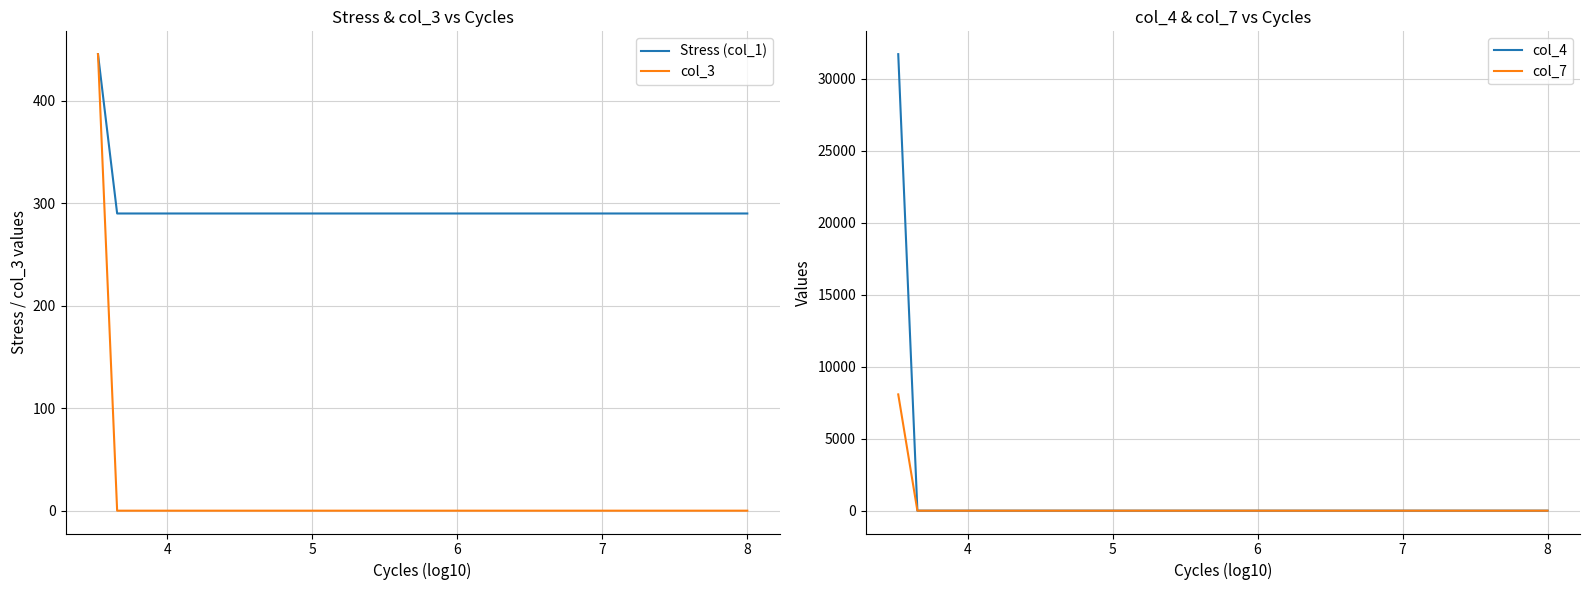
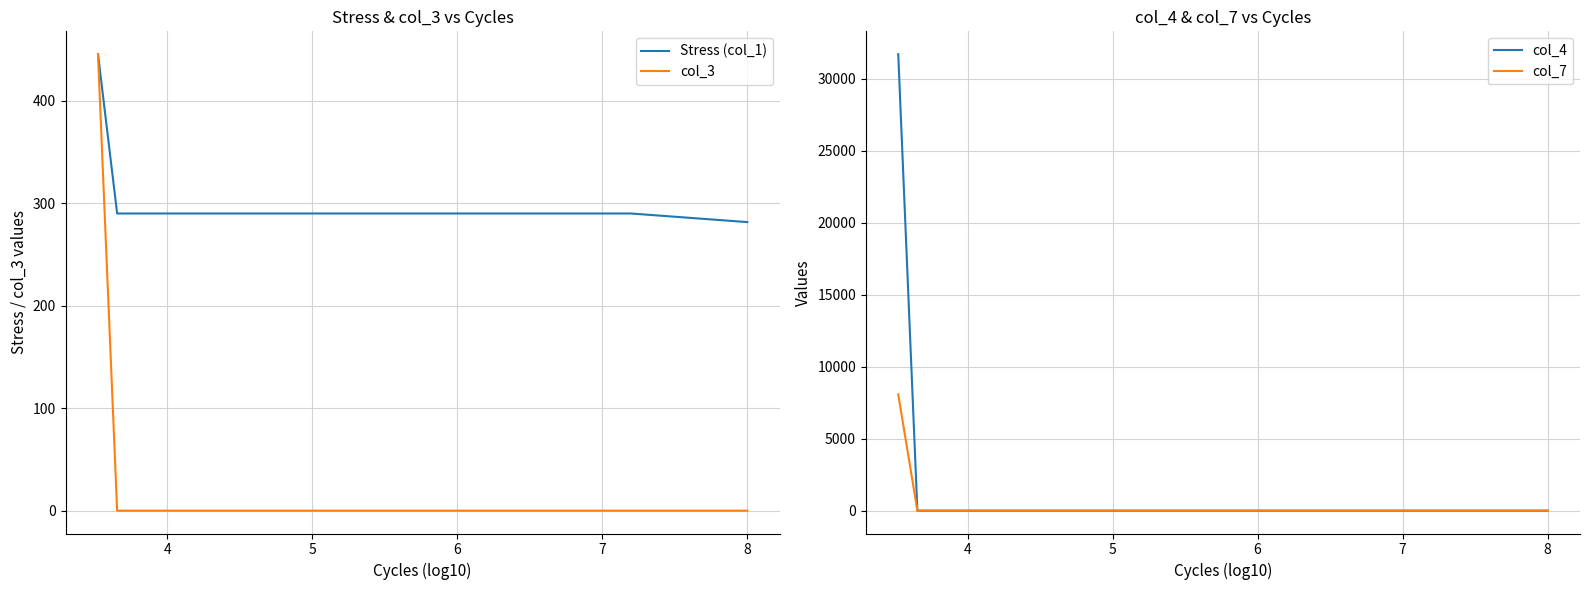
Stress & col_3 vs Cycles, Stress (col_1), 8: 290 -> 282
